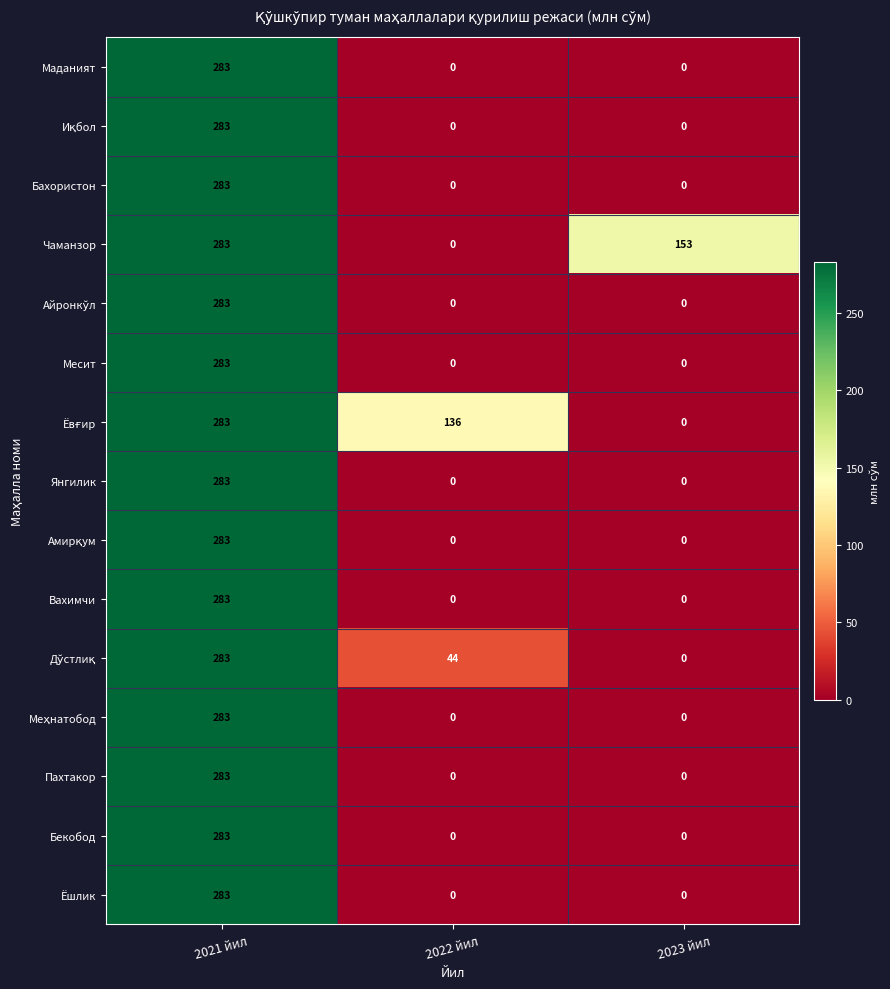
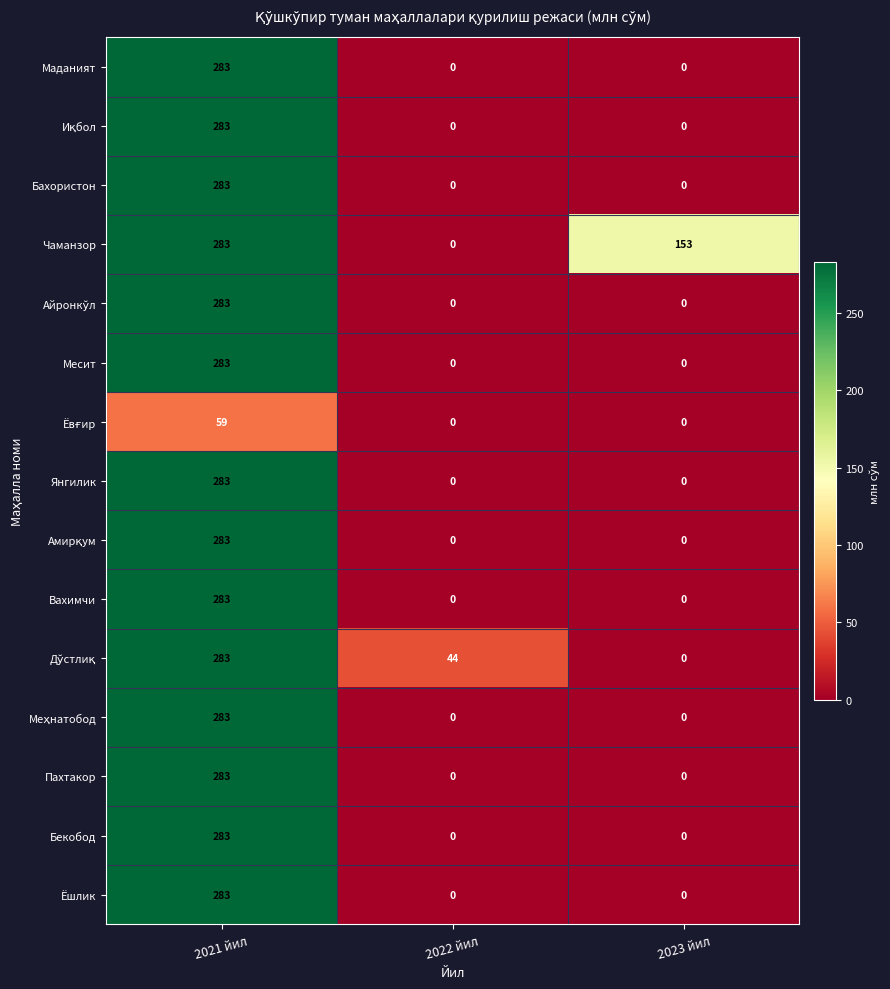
Ёвғир, 2021 йил: 283 -> 59
Ёвғир, 2022 йил: 136 -> 0
